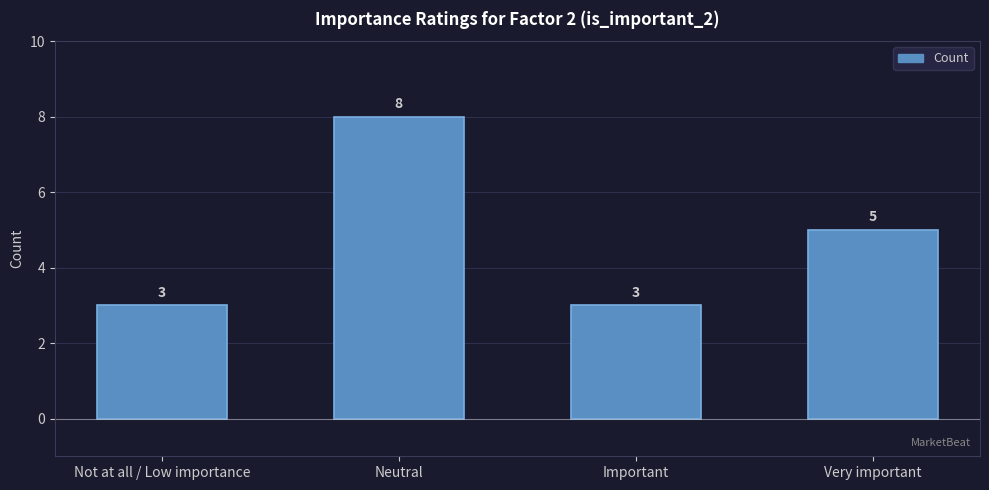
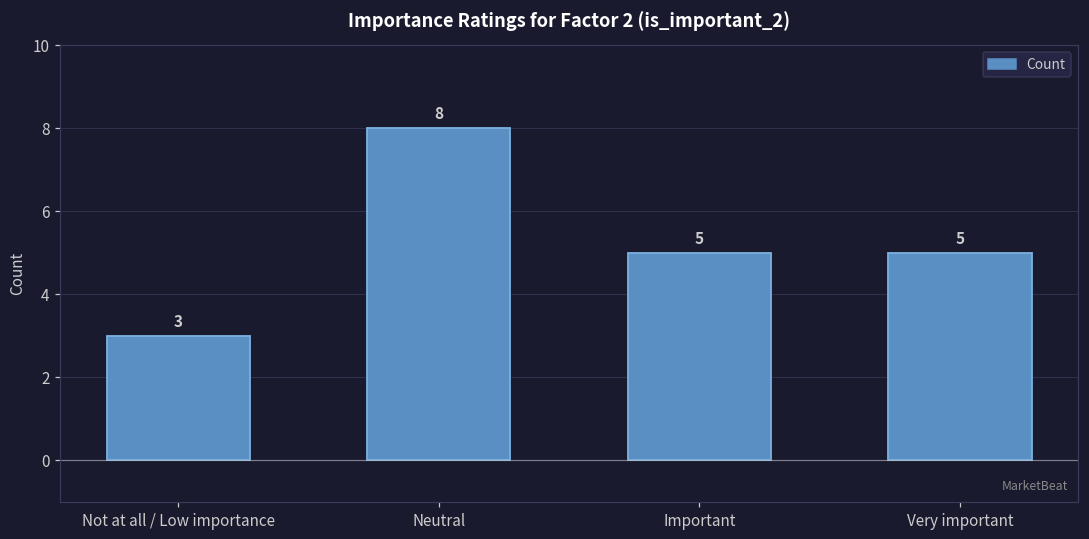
Important: 3 -> 5
